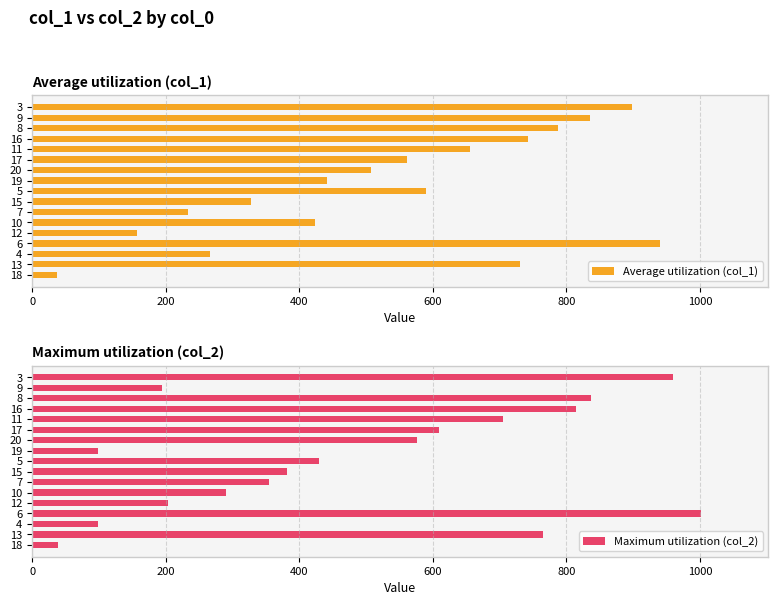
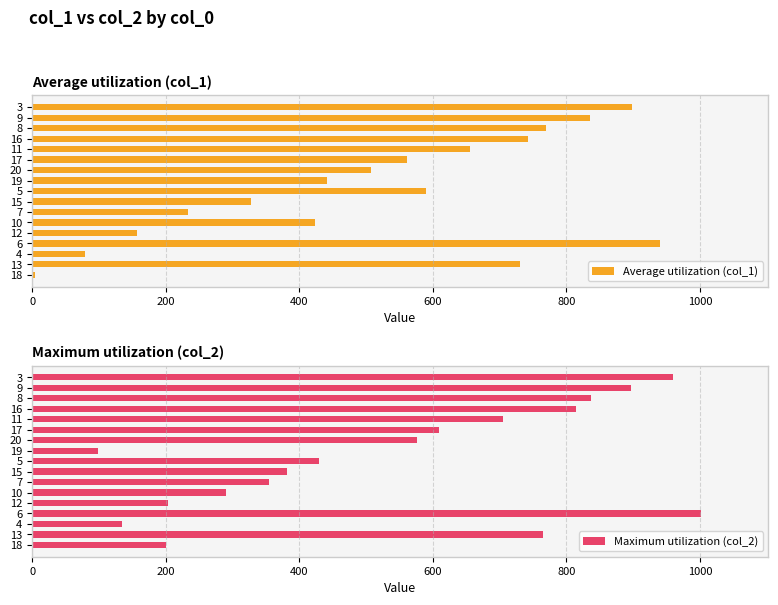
Average utilization (col_1), 8: 790 -> 770
Average utilization (col_1), 4: 270 -> 80
Average utilization (col_1), 18: 40 -> 0
Maximum utilization (col_2), 9: 190 -> 900
Maximum utilization (col_2), 4: 100 -> 140
Maximum utilization (col_2), 18: 40 -> 200
